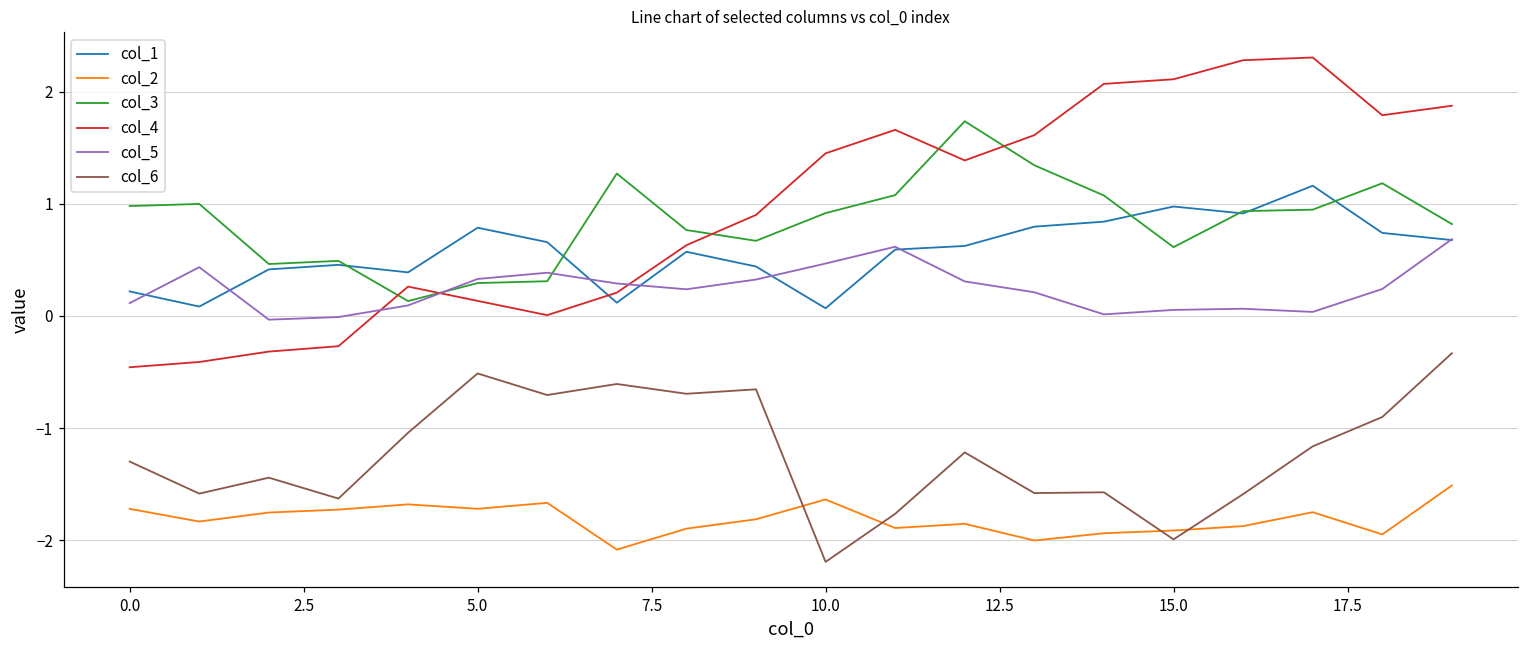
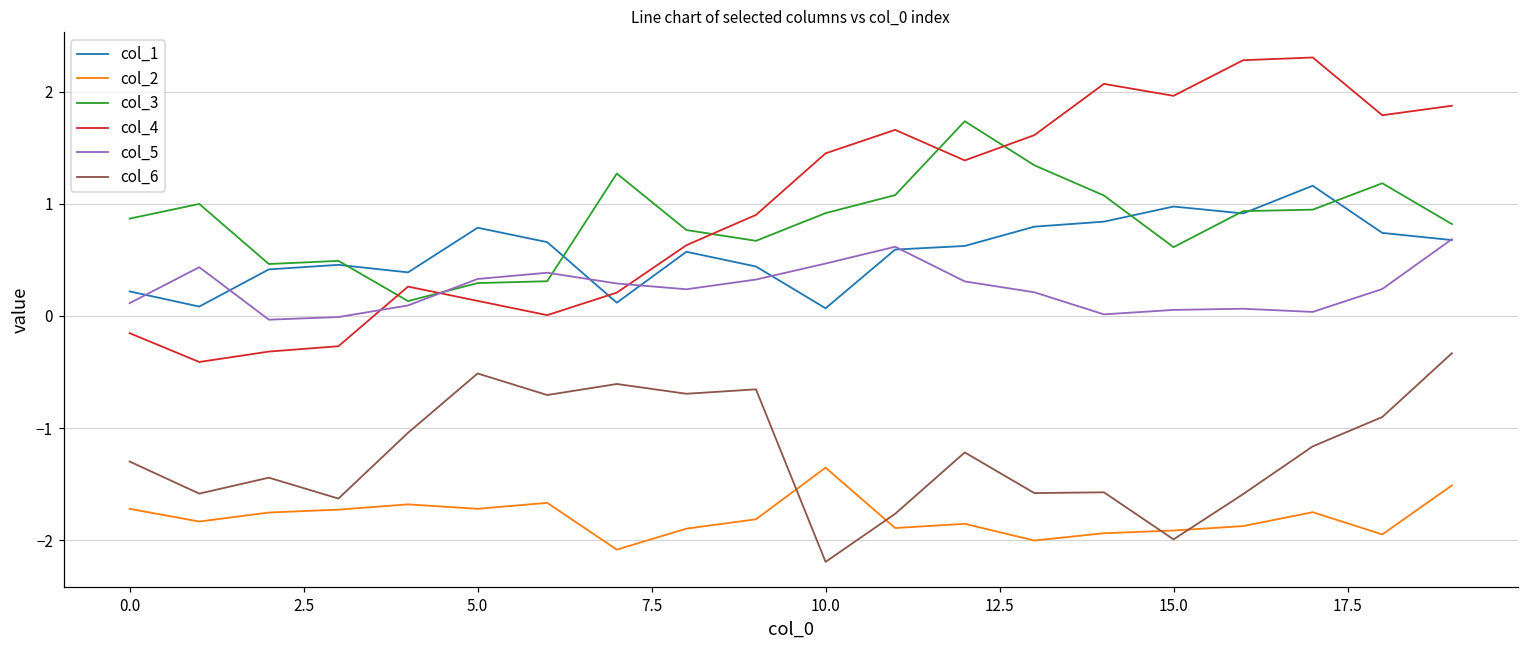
col_3, 0.0: 0.98 -> 0.87
col_4, 0.0: -0.46 -> -0.15
col_2, 10.0: -1.64 -> -1.35
col_4, 15.0: 2.11 -> 1.96
